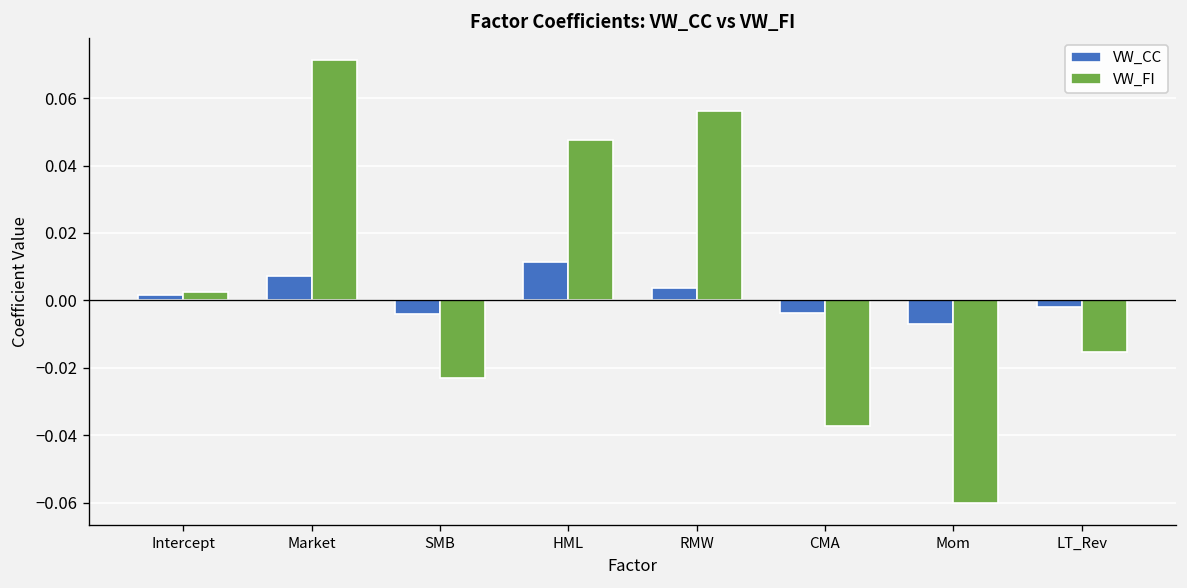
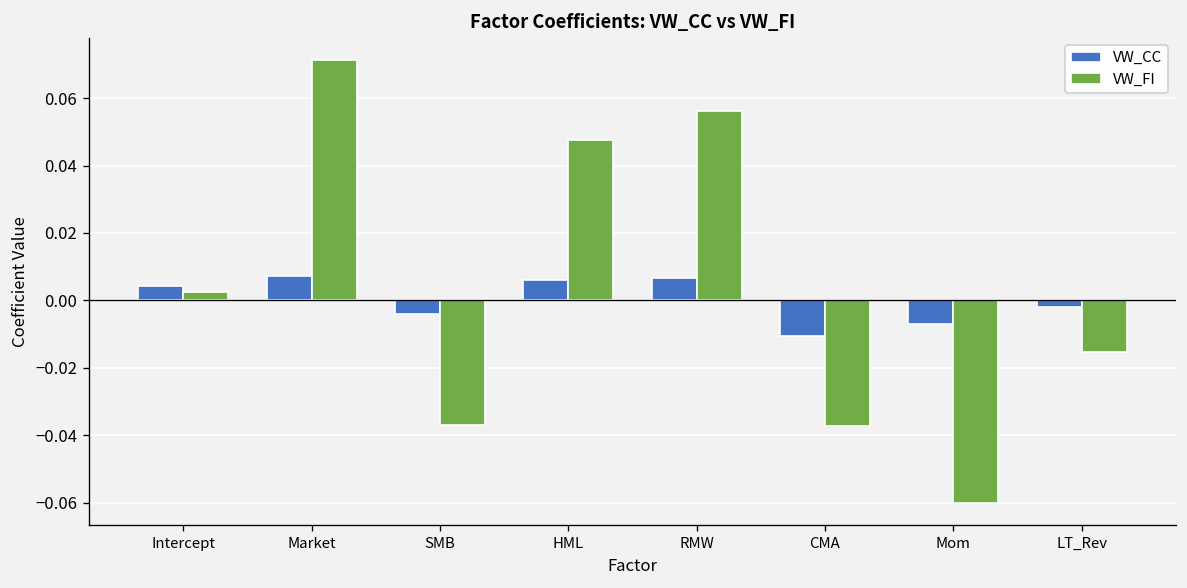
VW_CC, Intercept: 0.002 -> 0.004
VW_FI, SMB: -0.023 -> -0.037
VW_CC, HML: 0.011 -> 0.006
VW_CC, RMW: 0.004 -> 0.007
VW_CC, CMA: -0.004 -> -0.011
